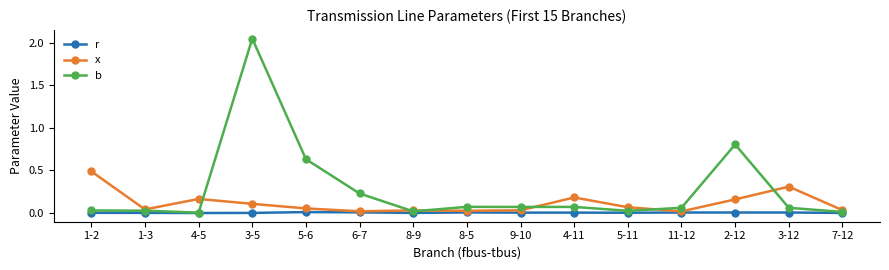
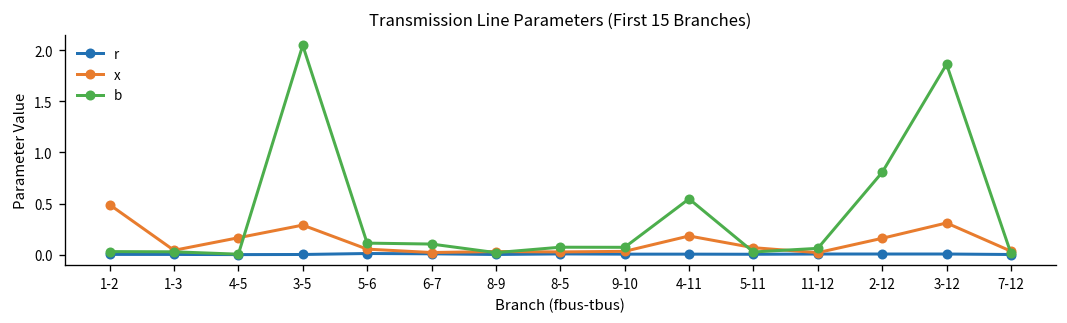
x, 3-5: 0.1 -> 0.3
b, 5-6: 0.6 -> 0.1
b, 6-7: 0.2 -> 0.1
b, 4-11: 0.1 -> 0.5
b, 3-12: 0.1 -> 1.9
